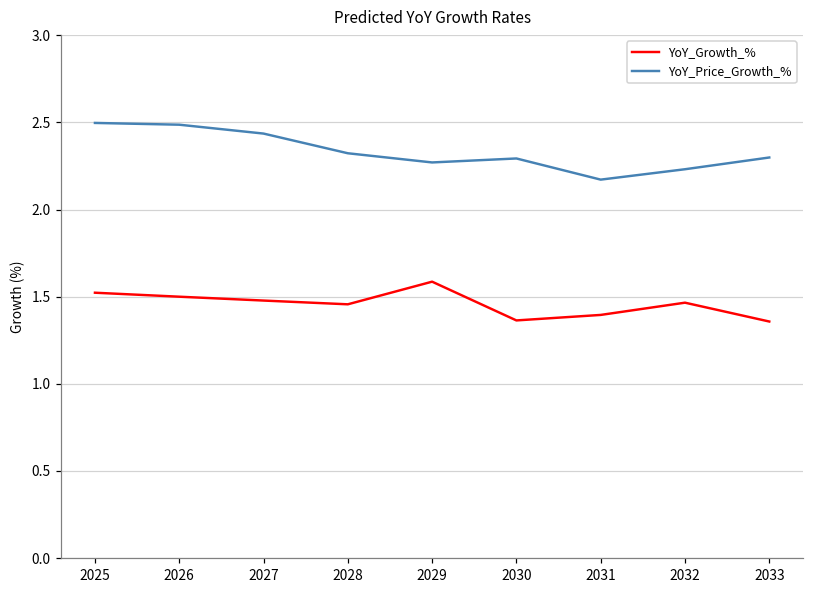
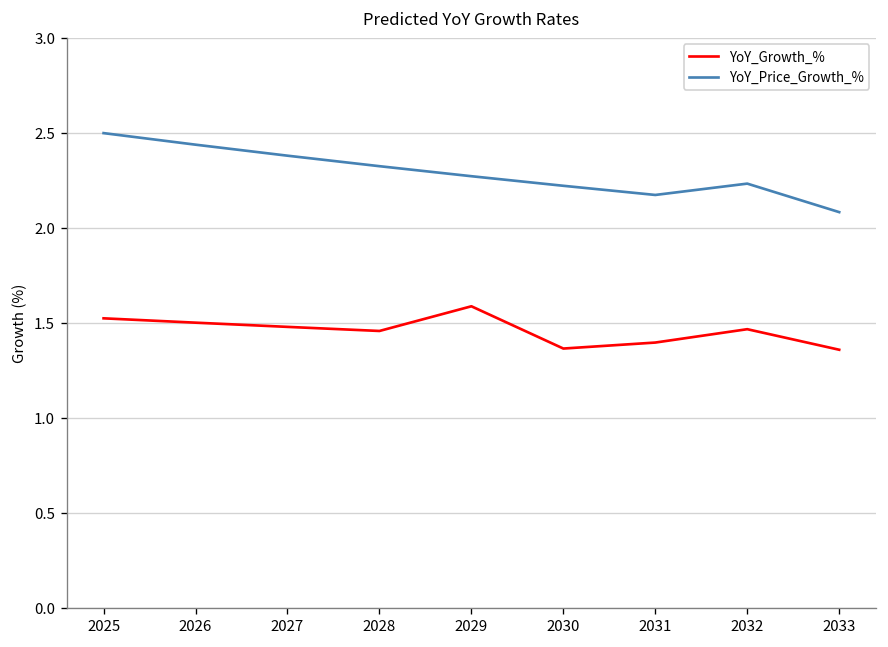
YoY_Price_Growth_%, 2026: 2.49 -> 2.44
YoY_Price_Growth_%, 2027: 2.44 -> 2.38
YoY_Price_Growth_%, 2030: 2.29 -> 2.22
YoY_Price_Growth_%, 2033: 2.30 -> 2.08
